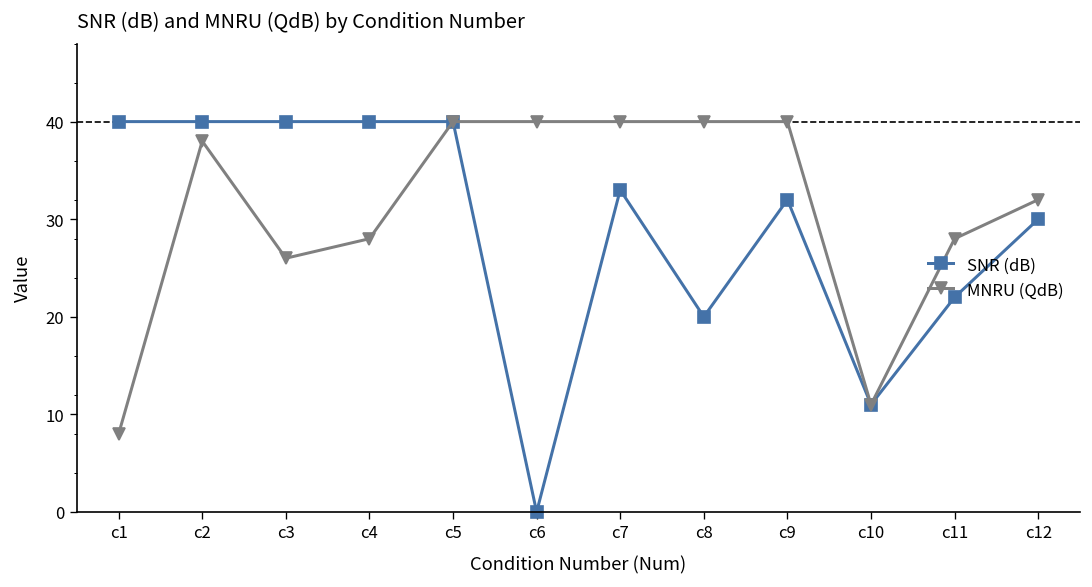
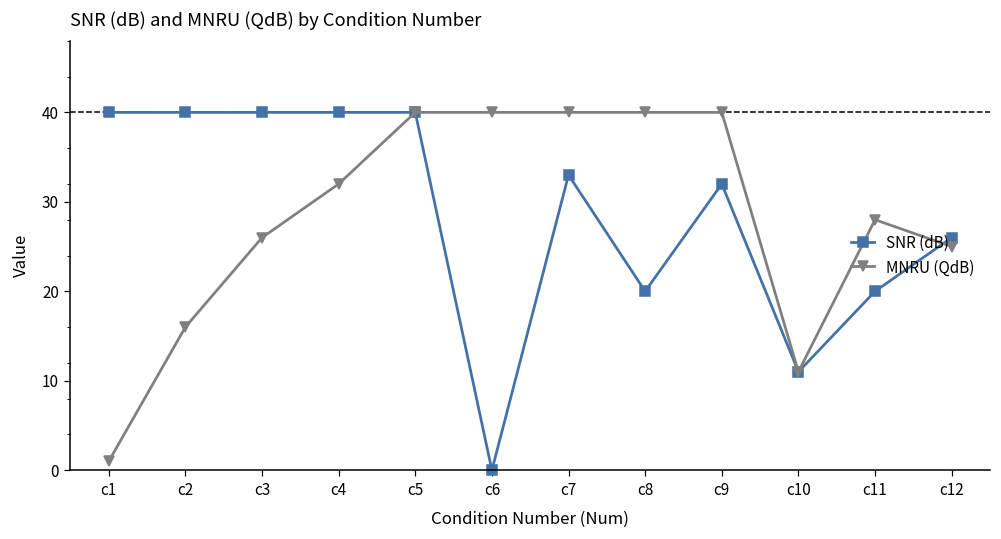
MNRU (QdB), c1: 8 -> 1
MNRU (QdB), c2: 38 -> 16
MNRU (QdB), c4: 28 -> 32
SNR (dB), c11: 22 -> 20
SNR (dB), c12: 30 -> 26
MNRU (QdB), c12: 32 -> 25
